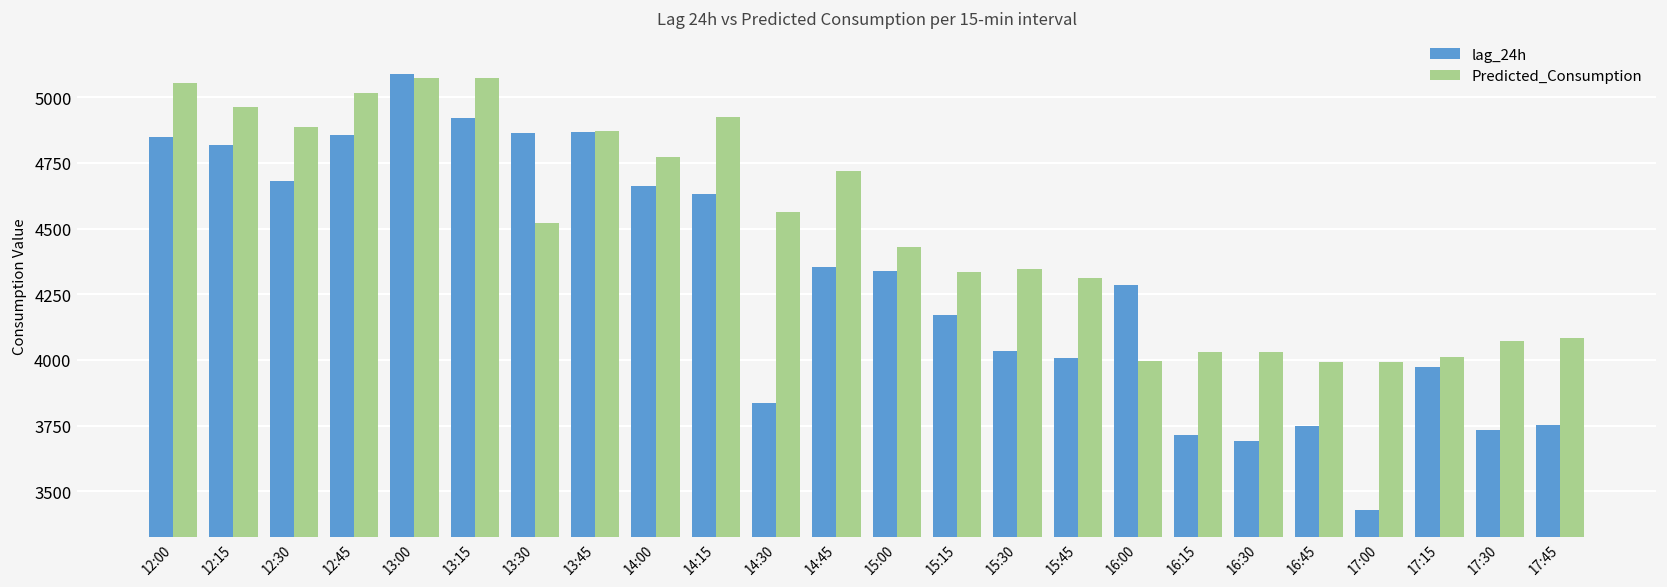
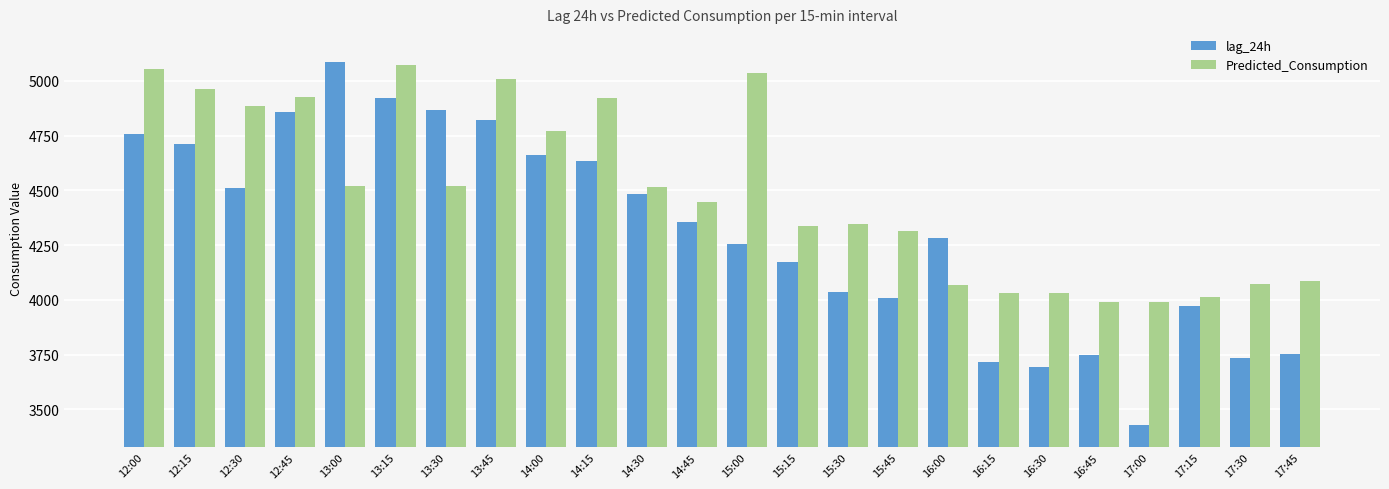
lag_24h, 12:00: 4850 -> 4760
lag_24h, 12:15: 4820 -> 4710
lag_24h, 12:30: 4680 -> 4510
Predicted_Consumption, 12:45: 5010 -> 4930
Predicted_Consumption, 13:00: 5070 -> 4520
lag_24h, 13:45: 4870 -> 4820
Predicted_Consumption, 13:45: 4870 -> 5010
lag_24h, 14:30: 3840 -> 4480
Predicted_Consumption, 14:30: 4560 -> 4520
Predicted_Consumption, 14:45: 4720 -> 4450
lag_24h, 15:00: 4340 -> 4260
Predicted_Consumption, 15:00: 4430 -> 5040
Predicted_Consumption, 16:00: 4000 -> 4070
